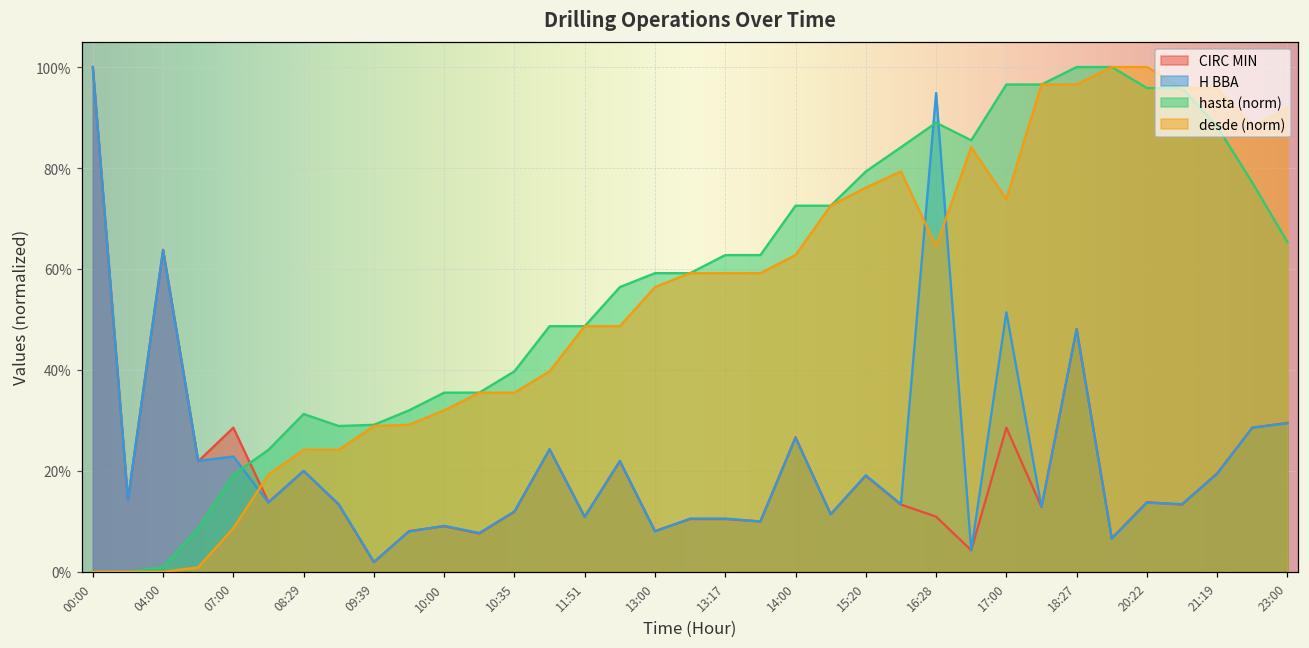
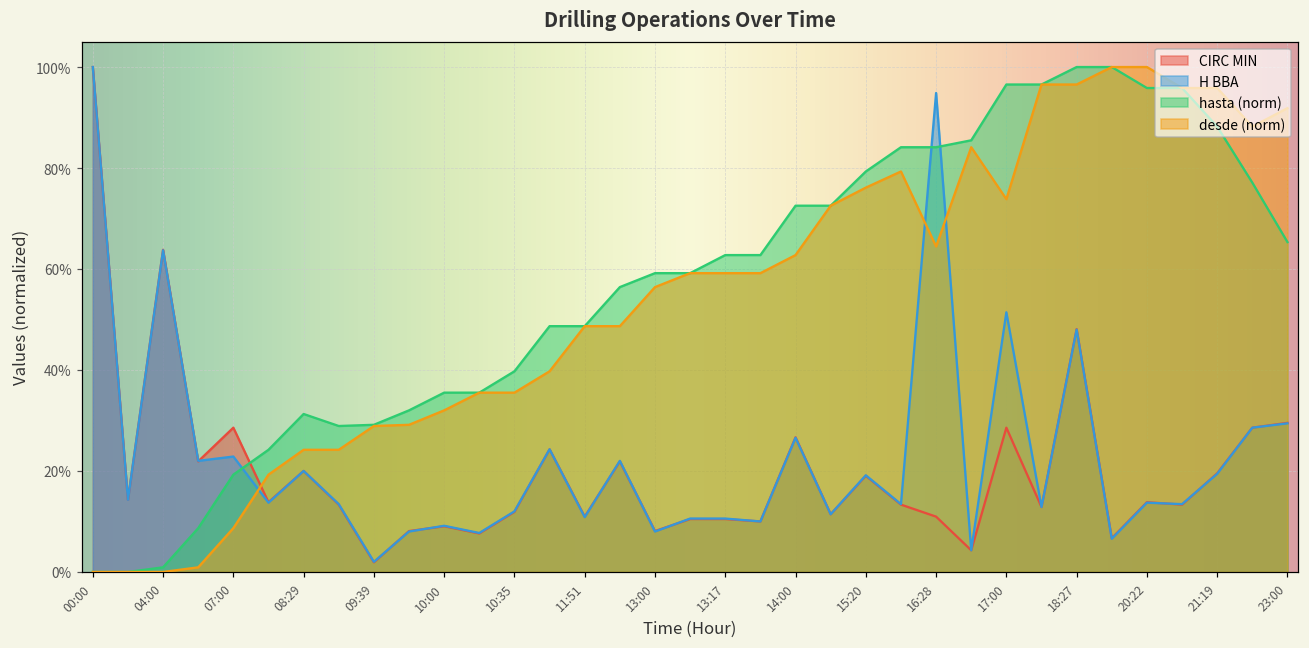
hasta (norm), 16:28: 89% -> 84%
